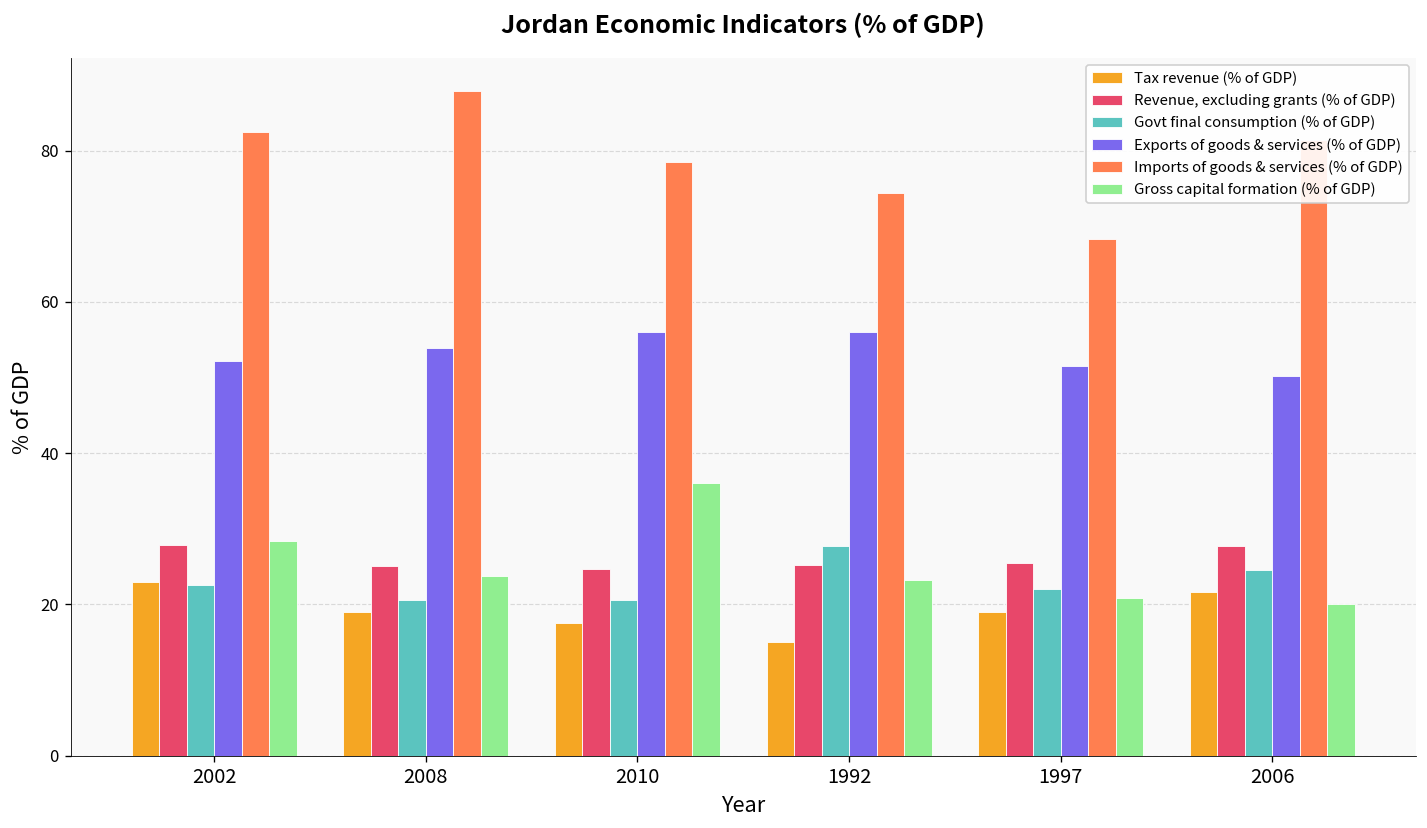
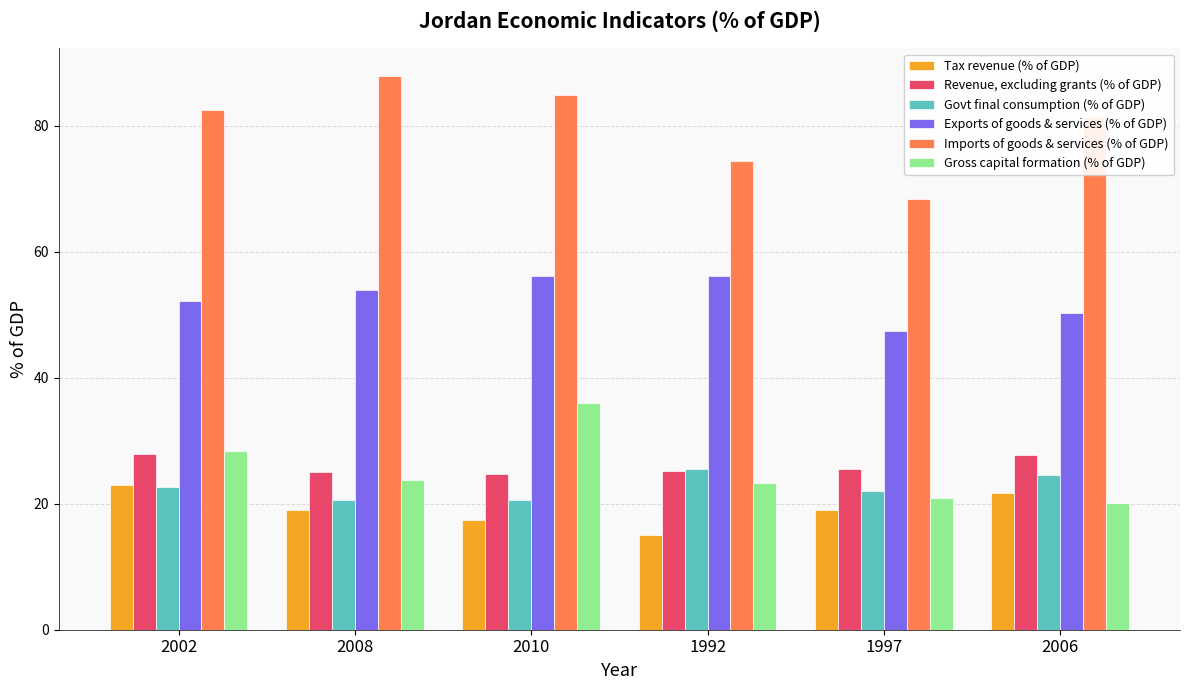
Imports of goods & services (% of GDP), 2010: 78 -> 85
Govt final consumption (% of GDP), 1992: 28 -> 26
Exports of goods & services (% of GDP), 1997: 51 -> 47
